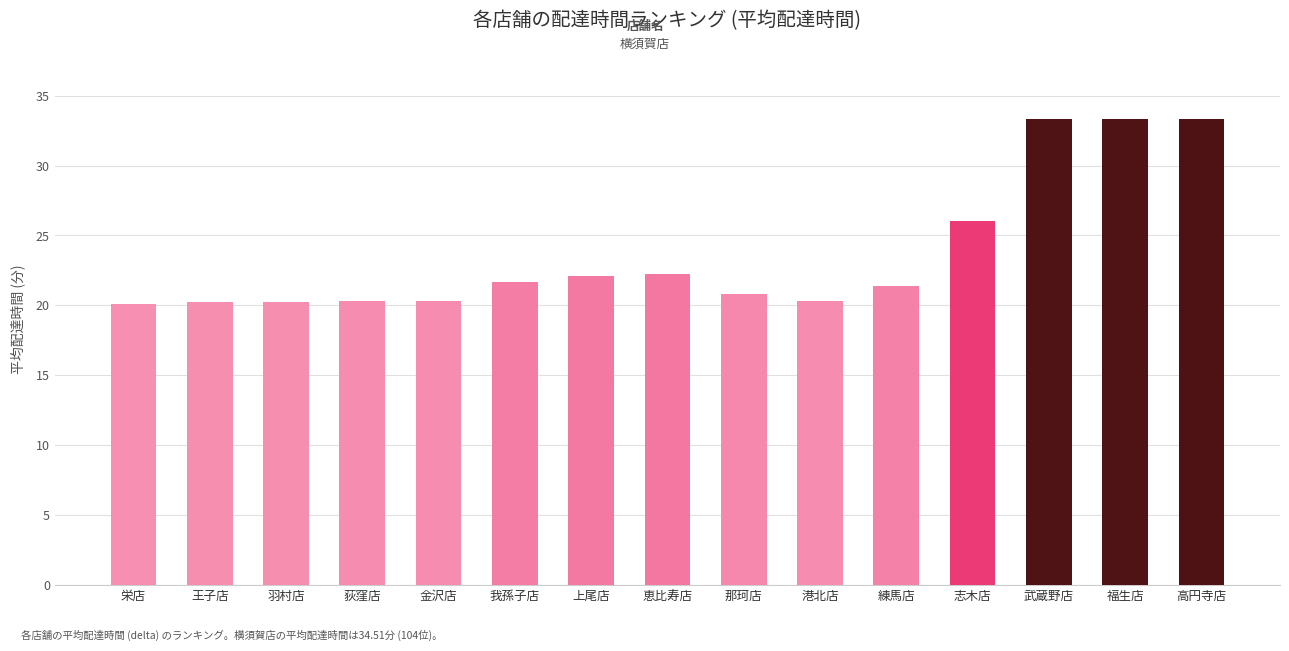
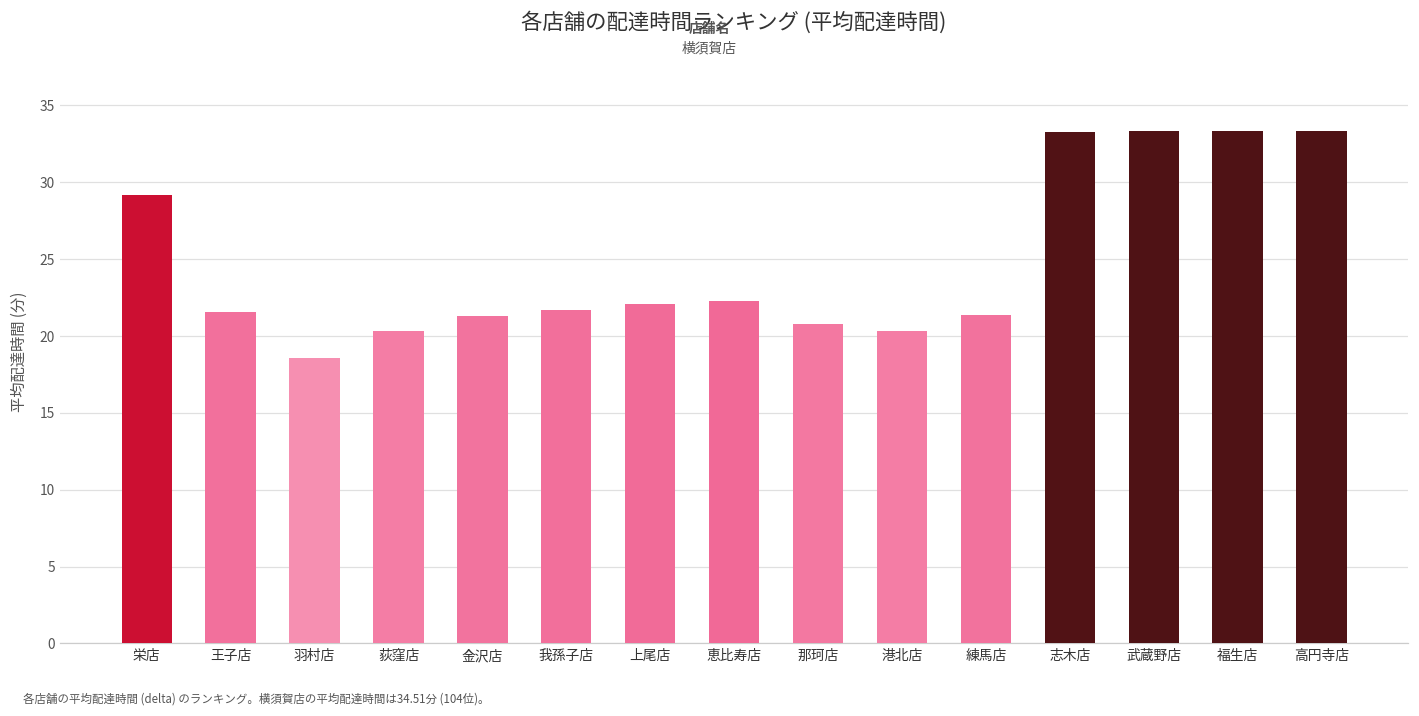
栄店: 20.1 -> 29.2
王子店: 20.2 -> 21.6
羽村店: 20.3 -> 18.5
金沢店: 20.3 -> 21.3
志木店: 26.1 -> 33.2
